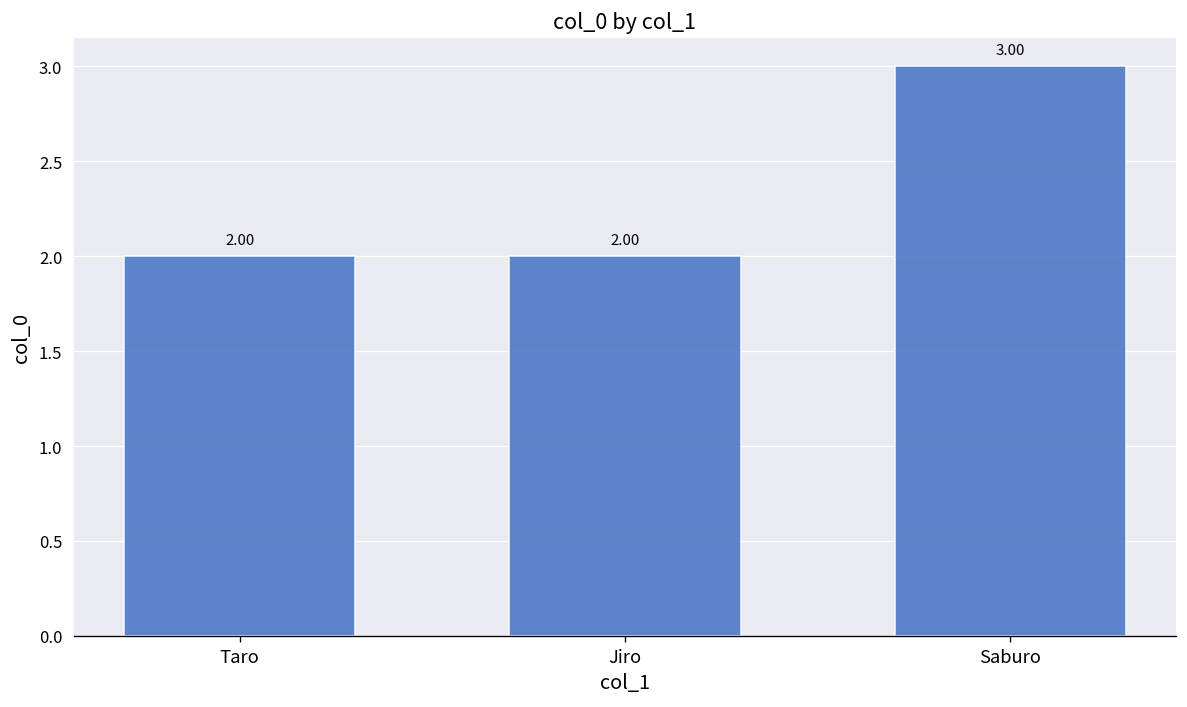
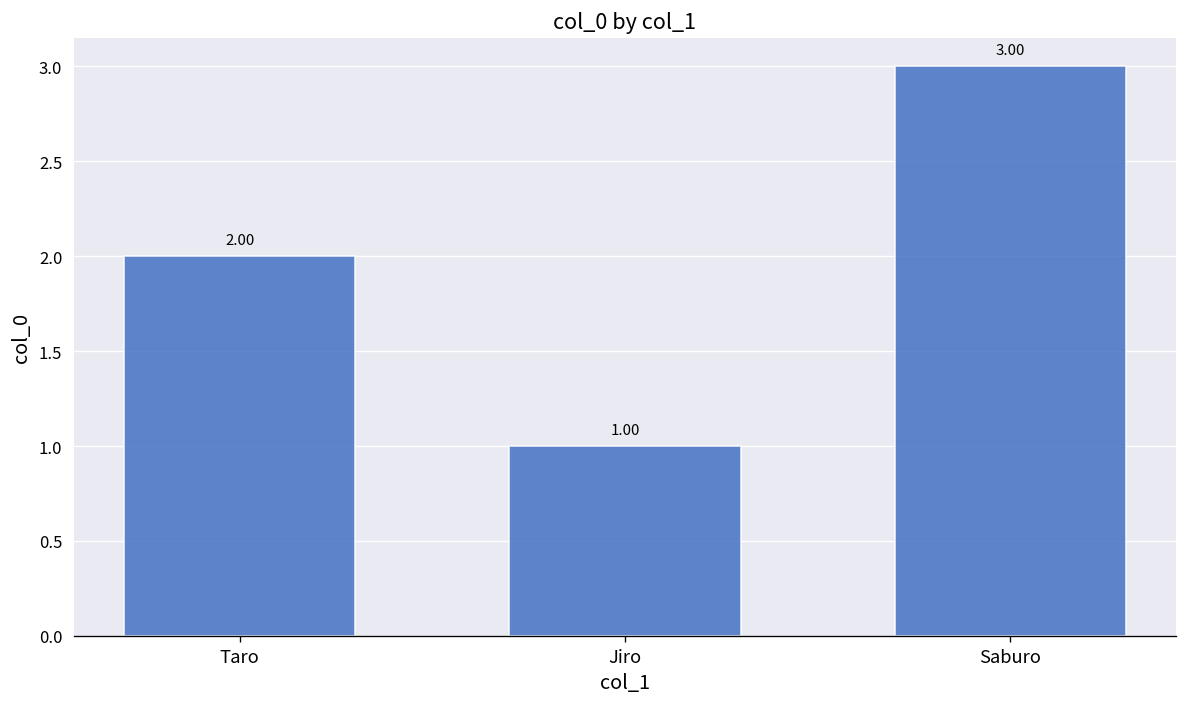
Jiro: 2.00 -> 1.00
